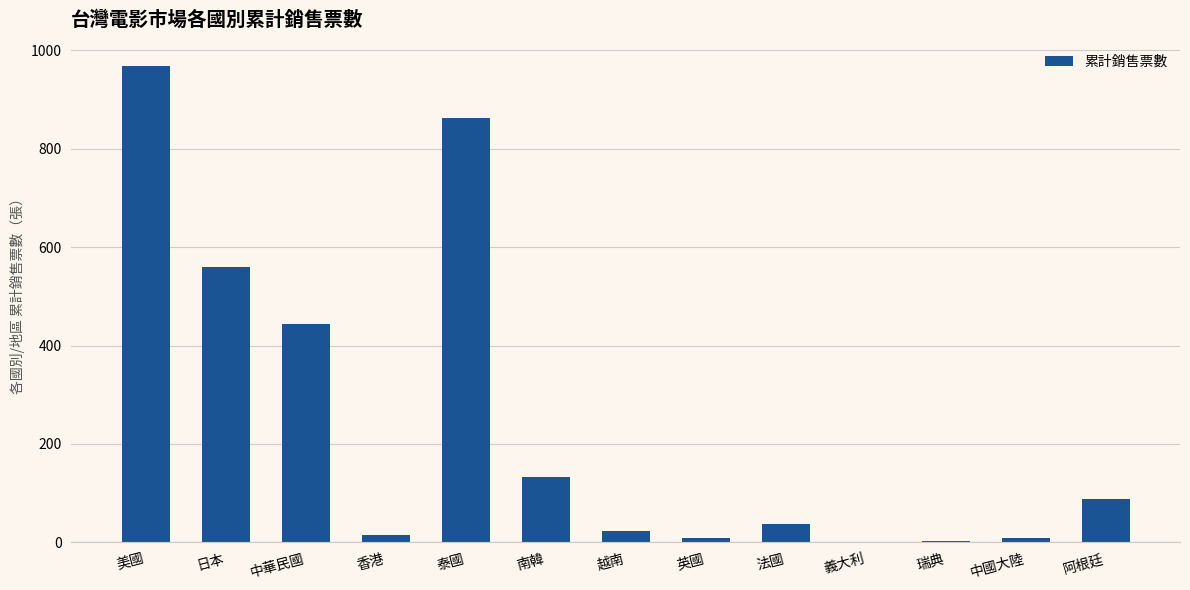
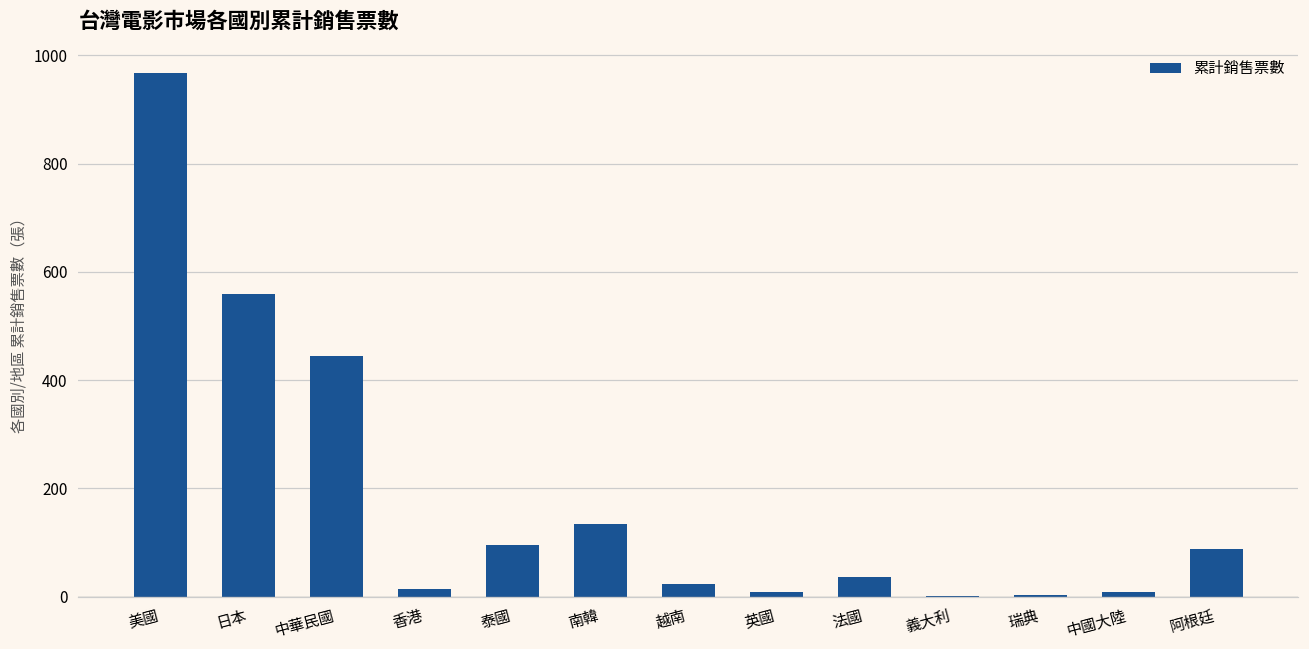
泰國: 860 -> 100
